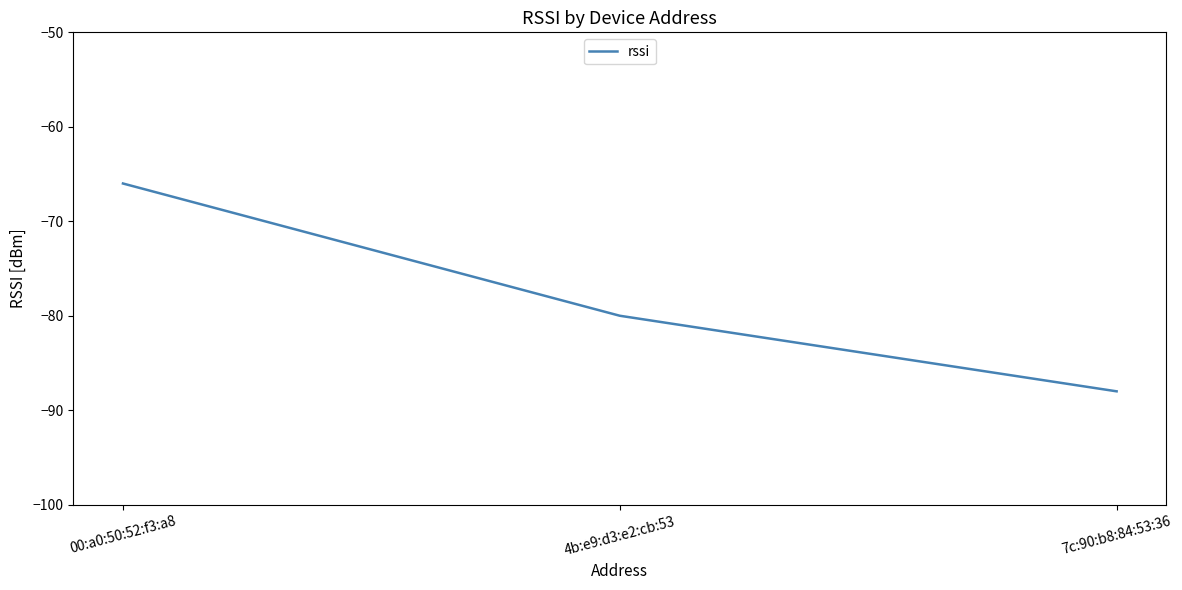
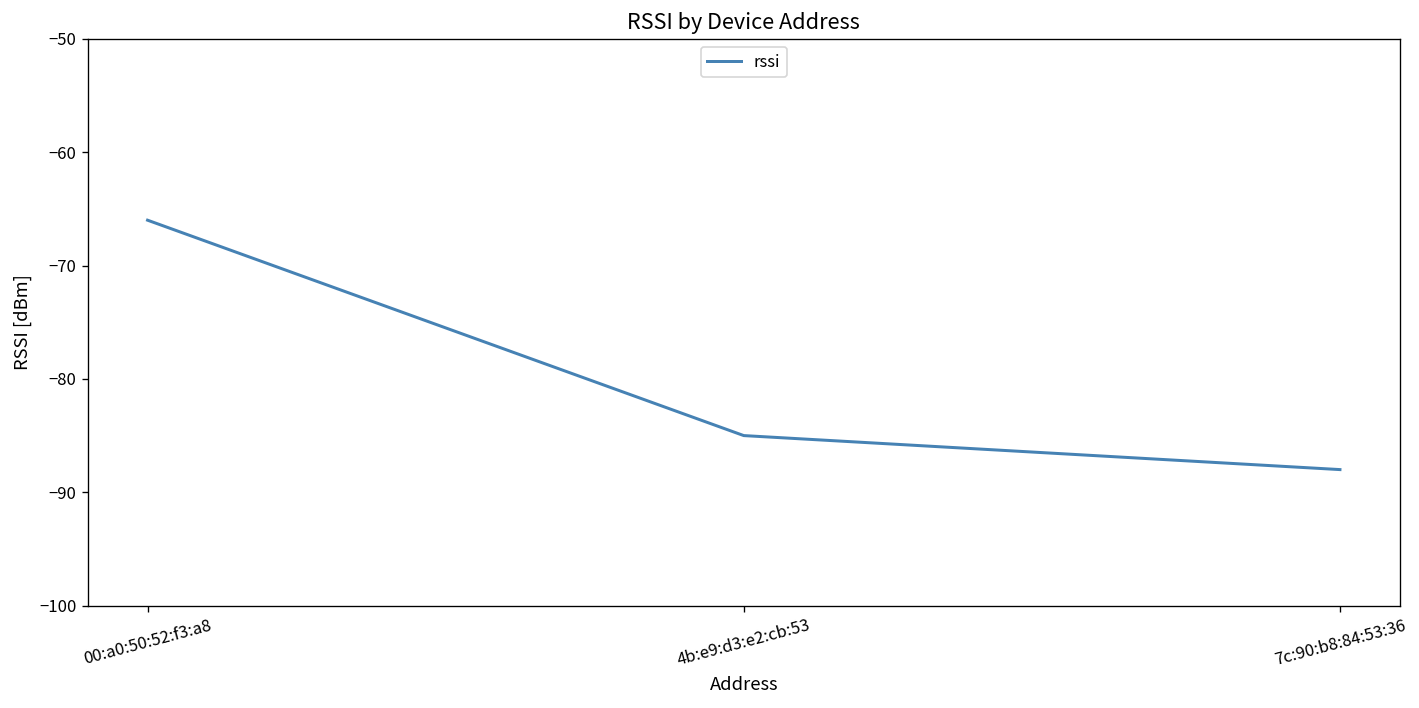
4b:e9:d3:e2:cb:53: -80 -> -85
